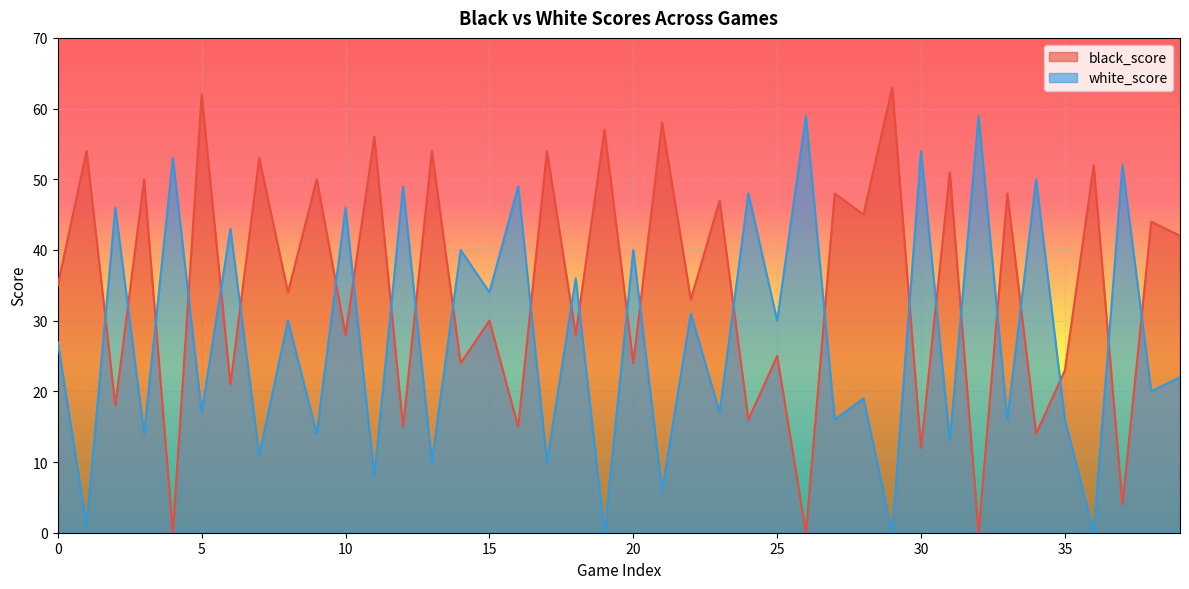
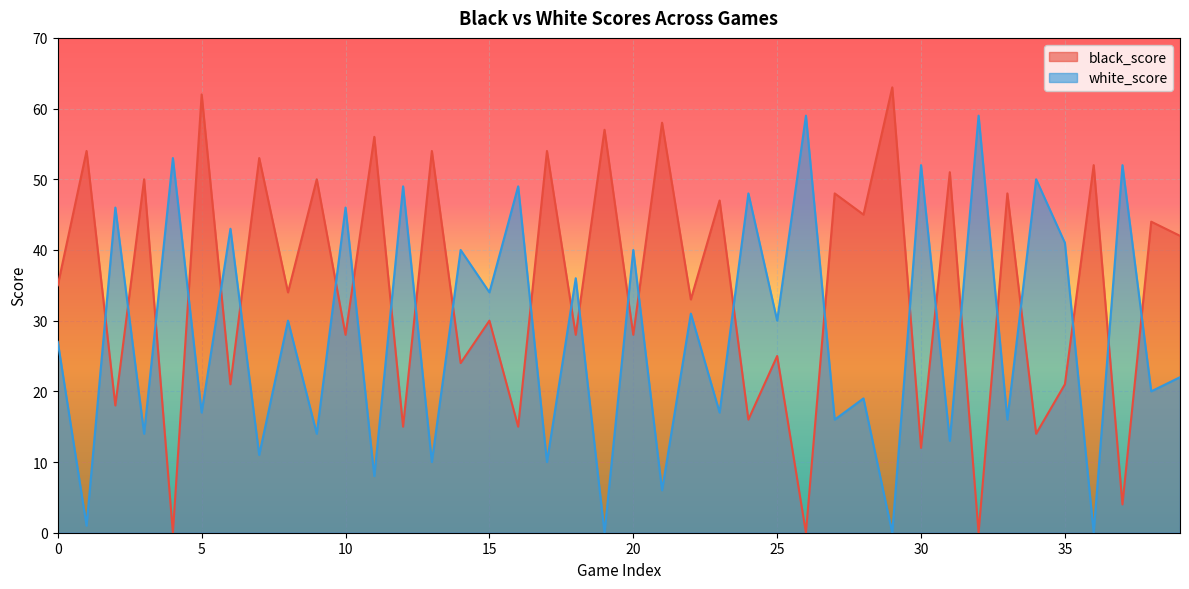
black_score, 20: 24 -> 28
white_score, 30: 54 -> 52
black_score, 35: 23 -> 21
white_score, 35: 16 -> 41
